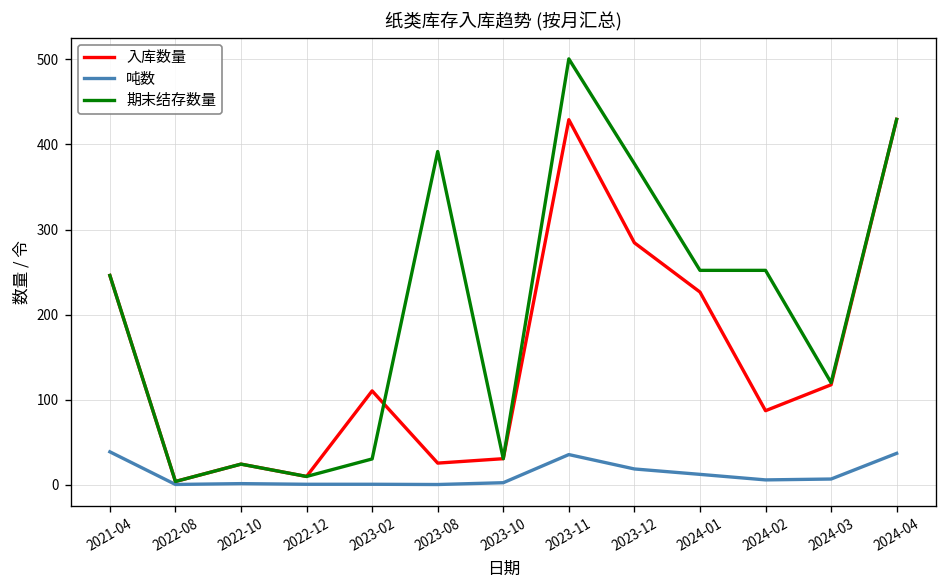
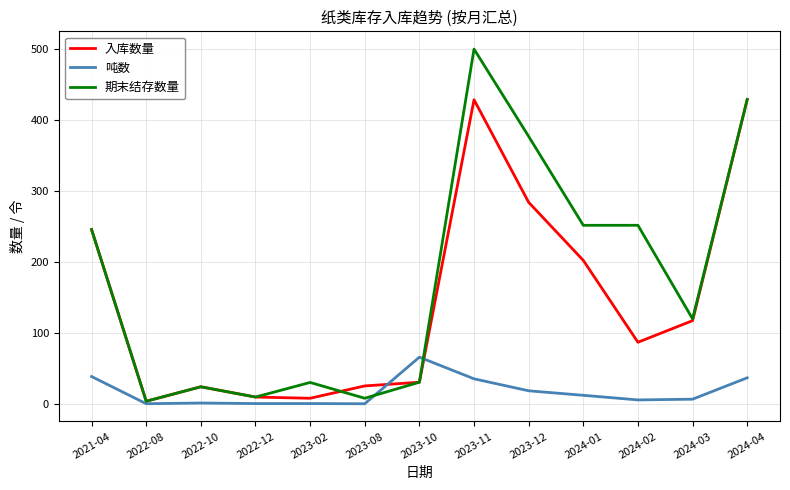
入库数量, 2023-02: 110 -> 10
期末结存数量, 2023-08: 390 -> 10
吨数, 2023-10: 0 -> 70
入库数量, 2024-01: 230 -> 200
